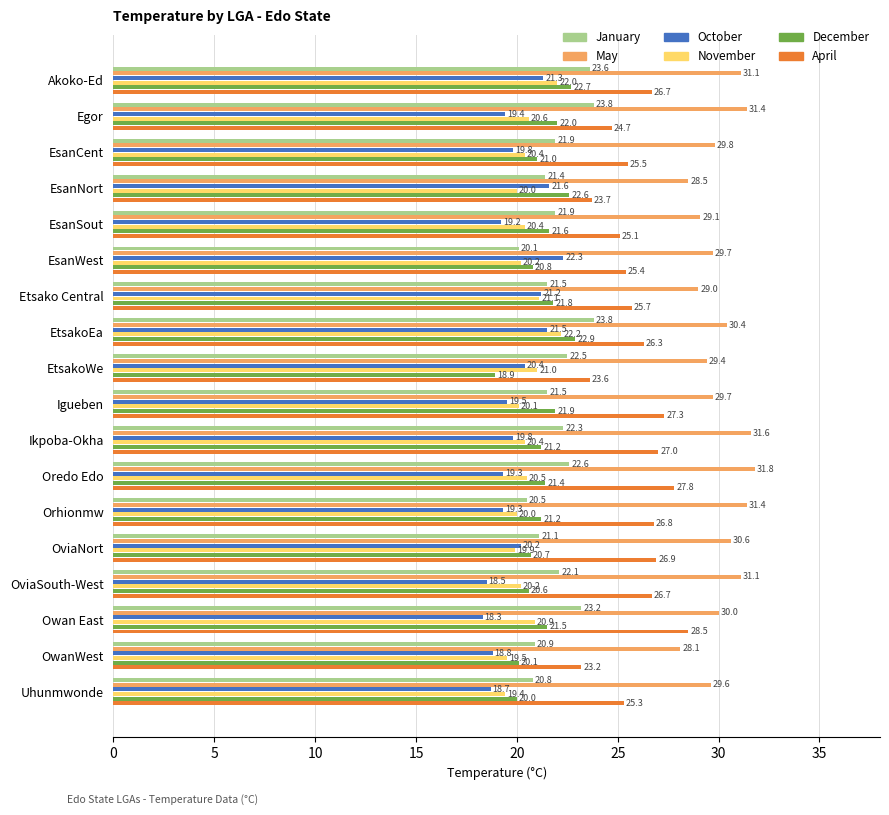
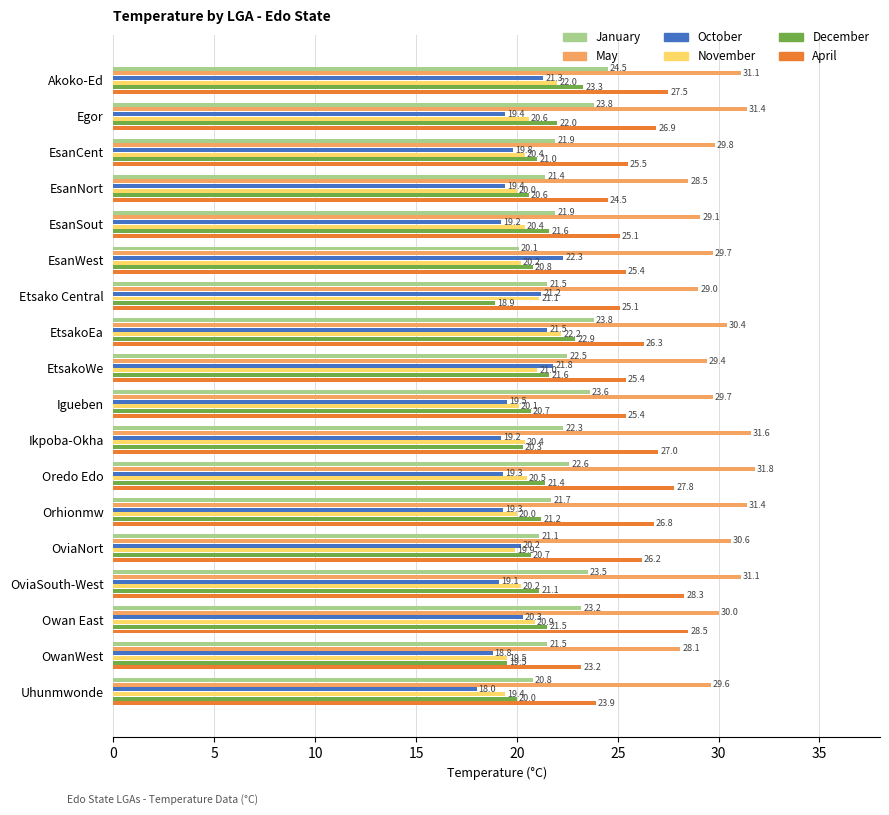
January, Akoko-Ed: 23.6 -> 24.5
December, Akoko-Ed: 22.7 -> 23.3
April, Akoko-Ed: 26.7 -> 27.5
April, Egor: 24.7 -> 26.9
October, EsanNort: 21.6 -> 19.4
December, EsanNort: 22.6 -> 20.6
April, EsanNort: 23.7 -> 24.5
December, Etsako Central: 21.8 -> 18.9
April, Etsako Central: 25.7 -> 25.1
October, EtsakoWe: 20.4 -> 21.8
December, EtsakoWe: 18.9 -> 21.6
April, EtsakoWe: 23.6 -> 25.4
January, Igueben: 21.5 -> 23.6
December, Igueben: 21.9 -> 20.7
April, Igueben: 27.3 -> 25.4
October, Ikpoba-Okha: 19.8 -> 19.2
December, Ikpoba-Okha: 21.2 -> 20.3
January, Orhionmw: 20.5 -> 21.7
April, OviaNort: 26.9 -> 26.2
January, OviaSouth-West: 22.1 -> 23.5
October, OviaSouth-West: 18.5 -> 19.1
December, OviaSouth-West: 20.6 -> 21.1
April, OviaSouth-West: 26.7 -> 28.3
October, Owan East: 18.3 -> 20.3
January, OwanWest: 20.9 -> 21.5
December, OwanWest: 20.1 -> 19.5
October, Uhunmwonde: 18.7 -> 18.0
April, Uhunmwonde: 25.3 -> 23.9
